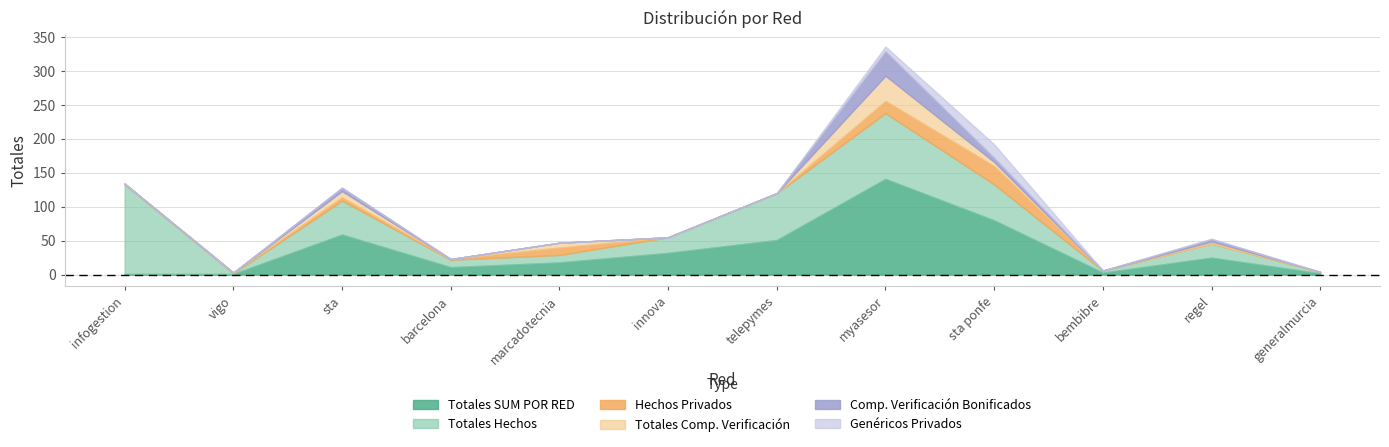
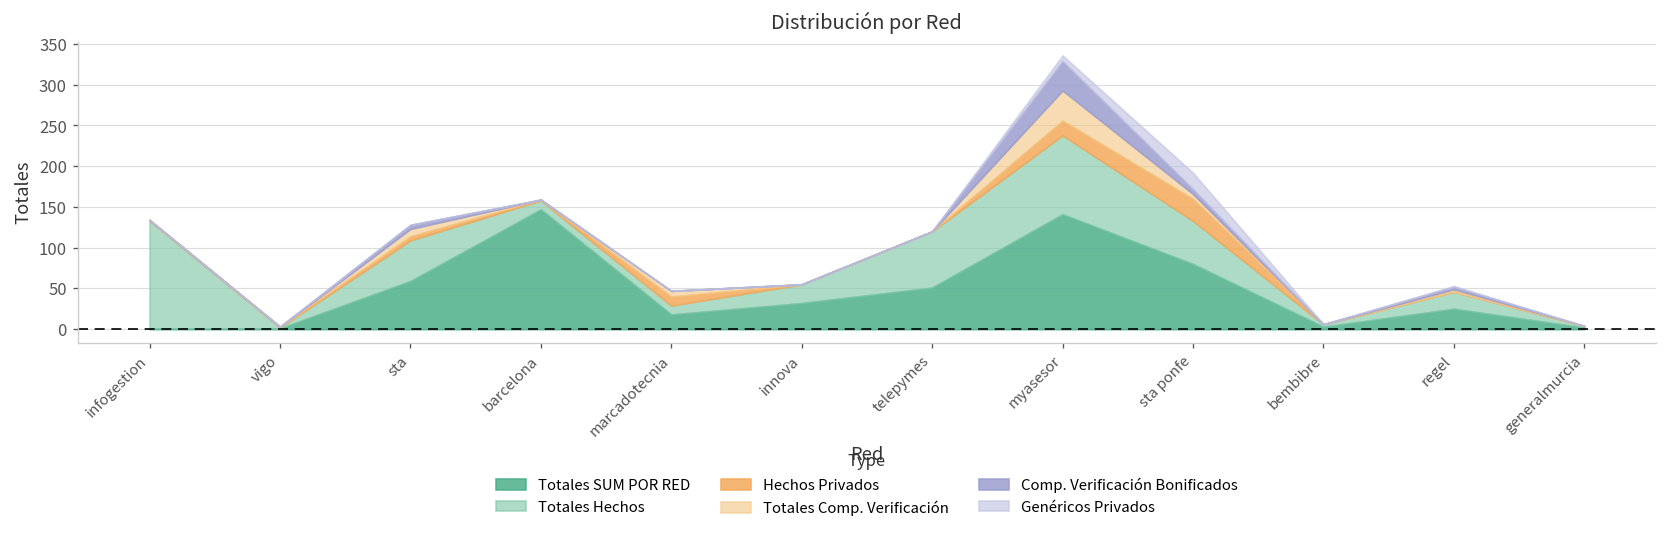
Totales SUM POR RED, barcelona: 10 -> 150
